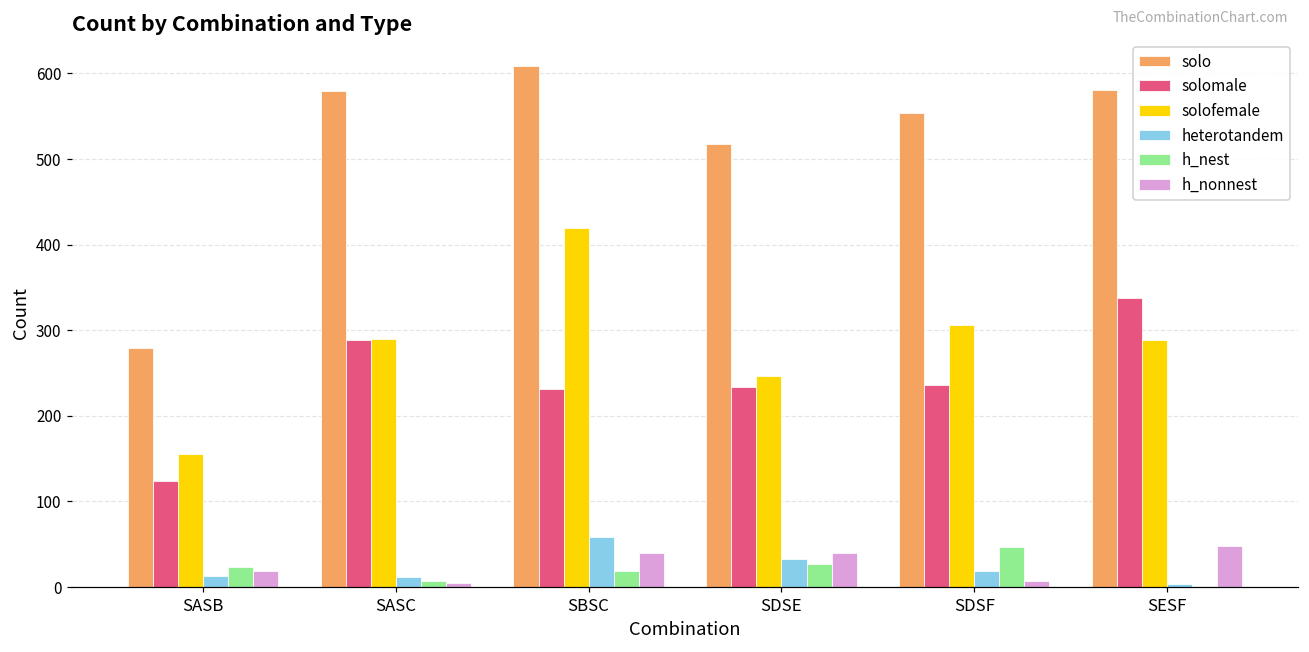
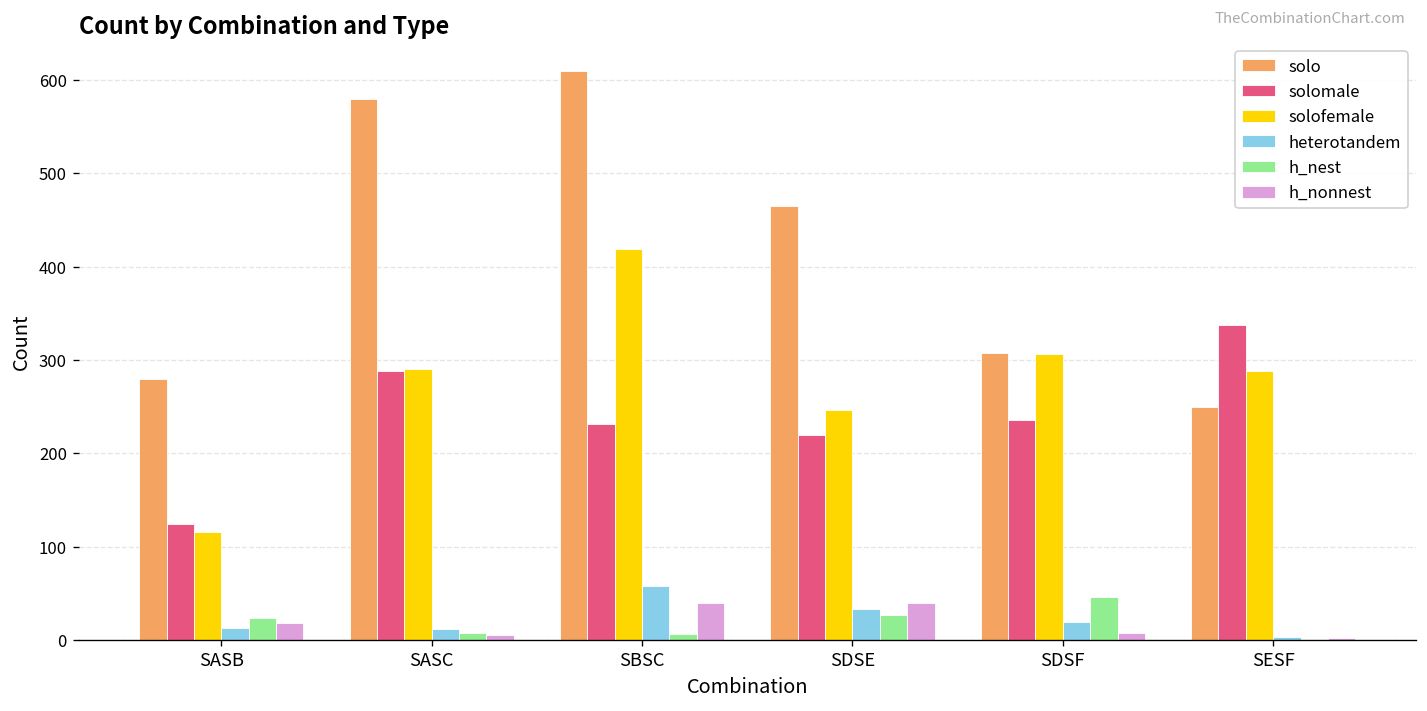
solofemale, SASB: 160 -> 120
h_nest, SBSC: 20 -> 10
solo, SDSE: 520 -> 470
solomale, SDSE: 230 -> 220
solo, SDSF: 550 -> 310
solo, SESF: 580 -> 250
h_nonnest, SESF: 50 -> 0
